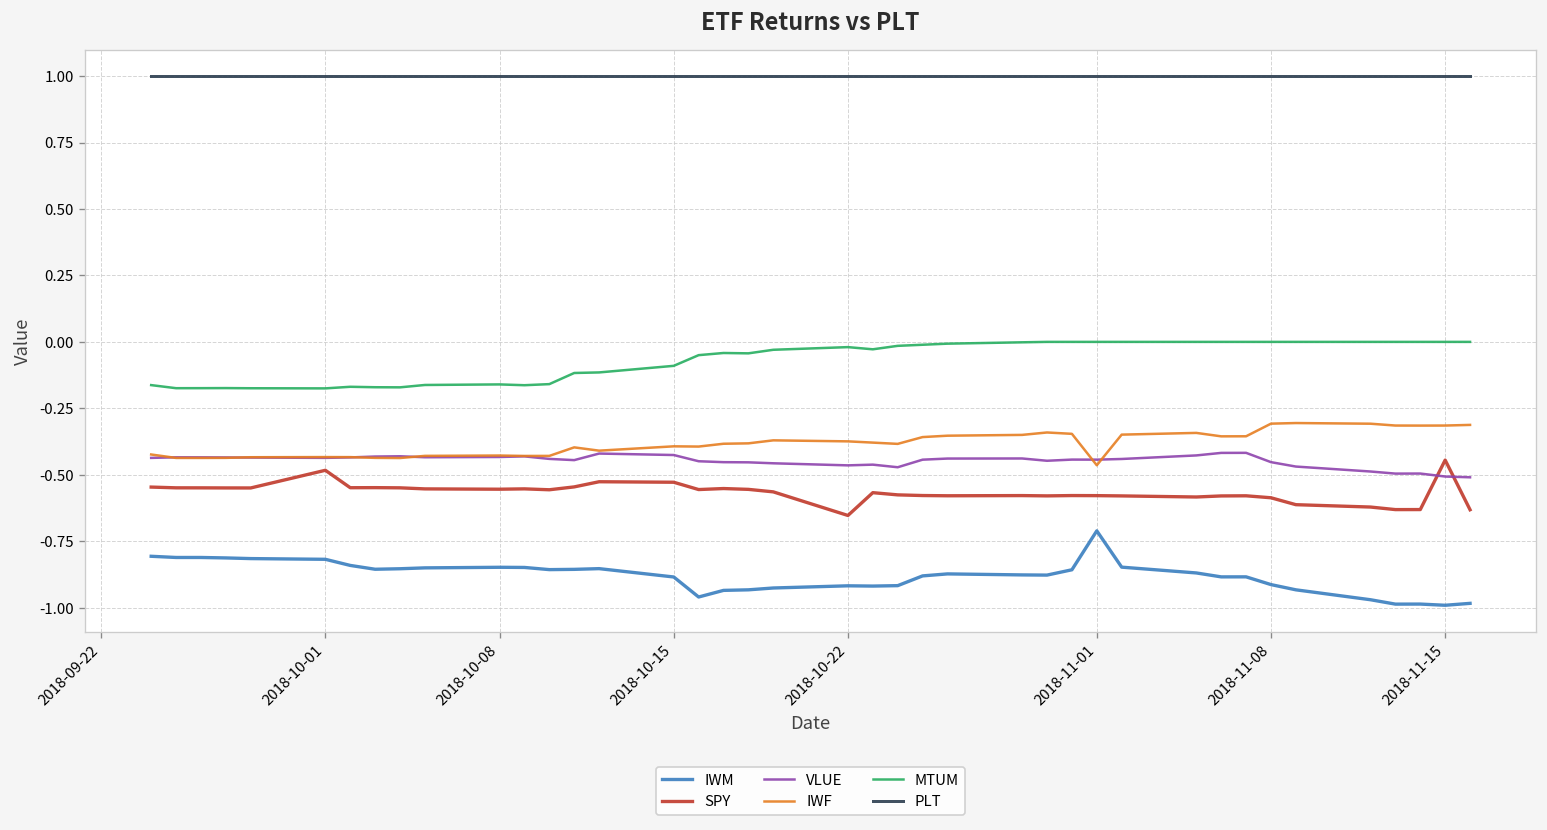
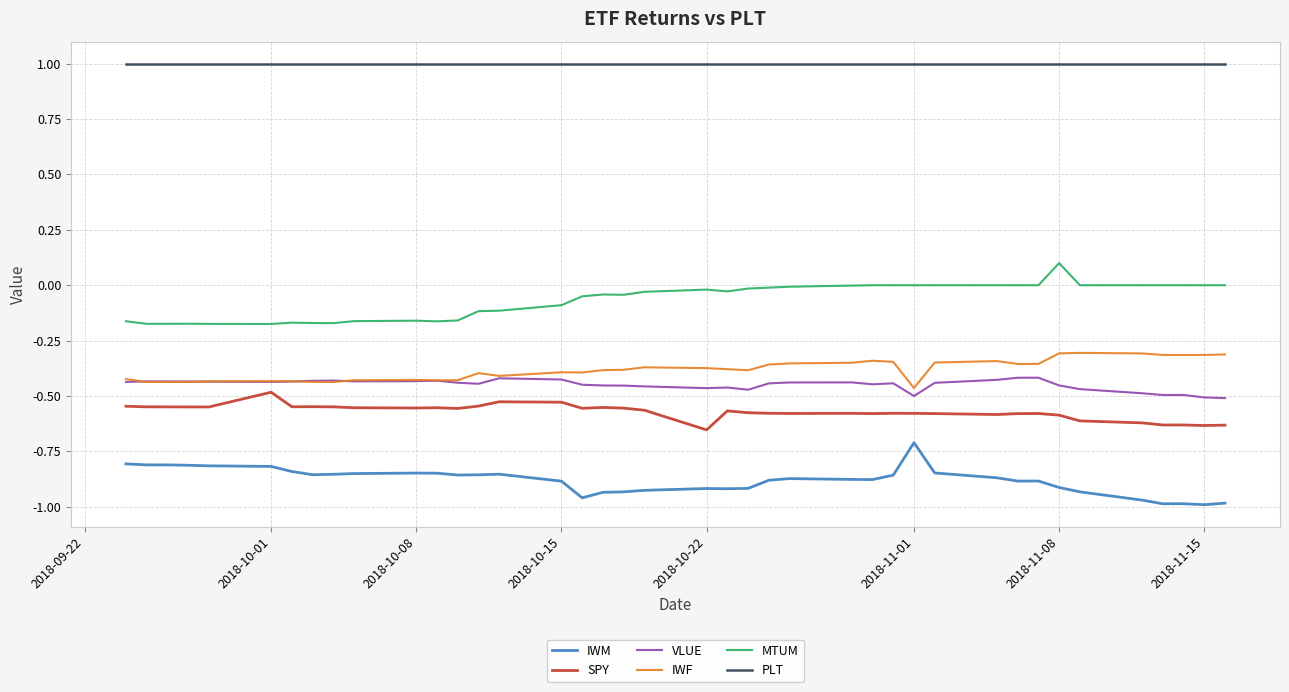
VLUE, 2018-11-01: -0.44 -> -0.50
MTUM, 2018-11-08: 0.0 -> 0.1
SPY, 2018-11-15: -0.44 -> -0.63
